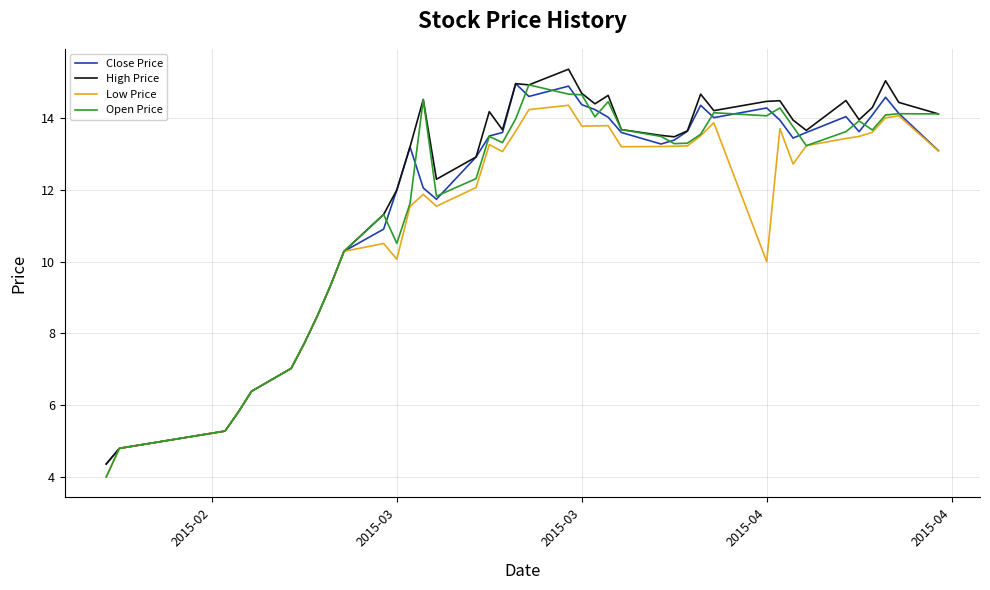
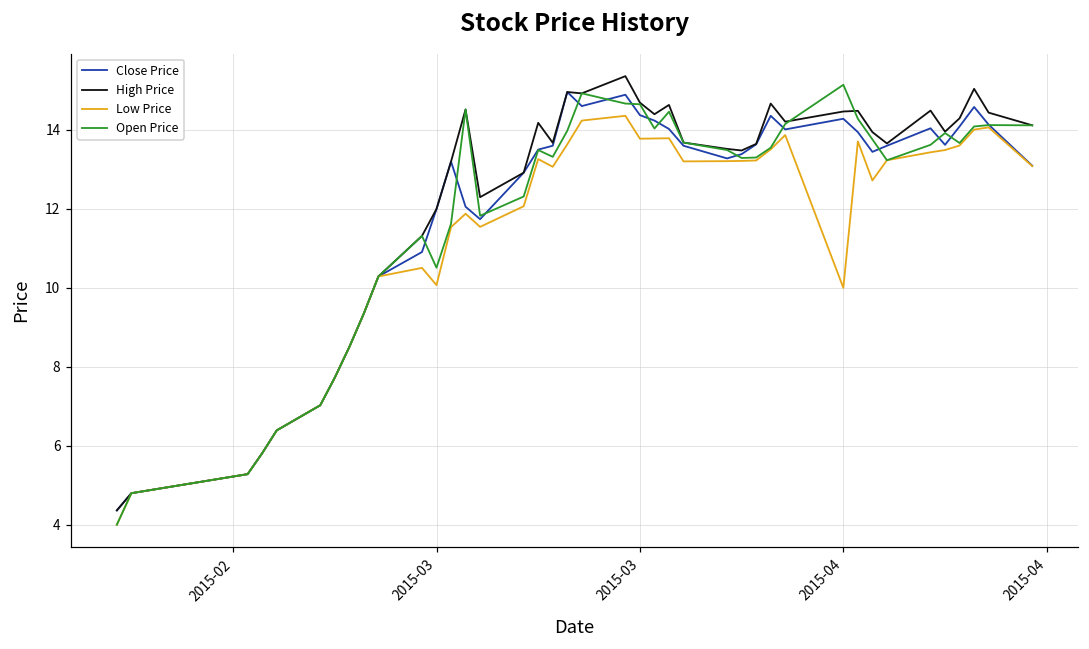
Open Price, 2015-04: 14.1 -> 15.1
